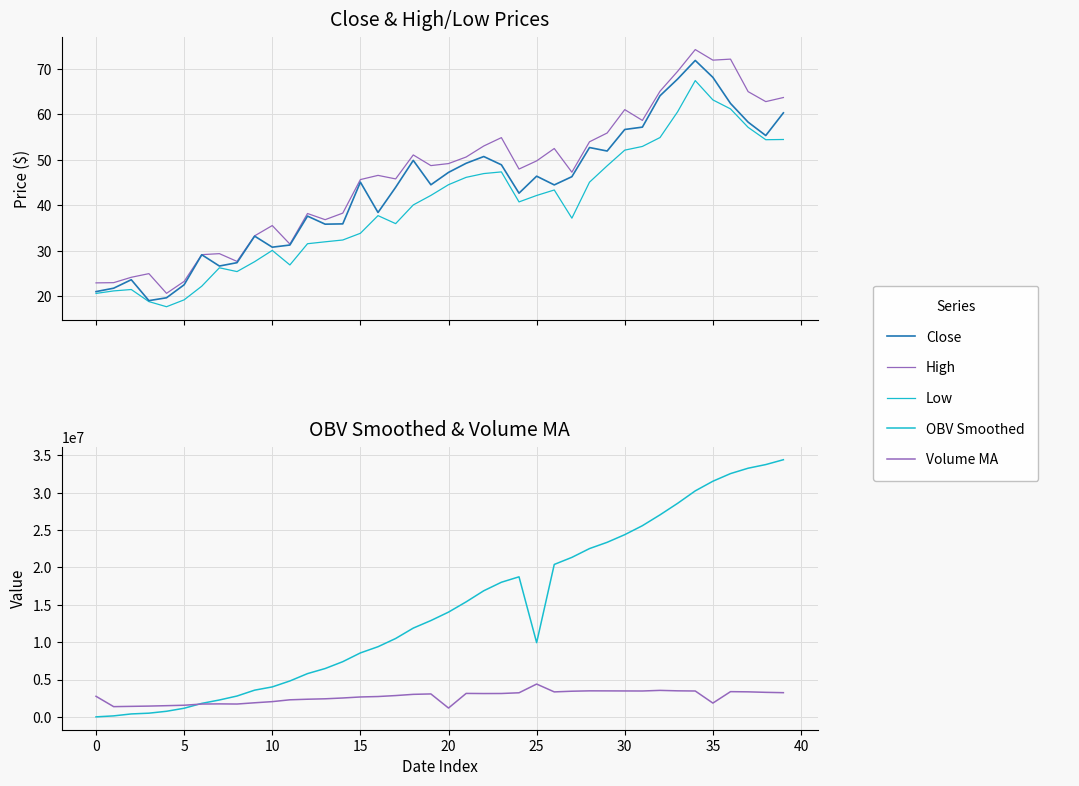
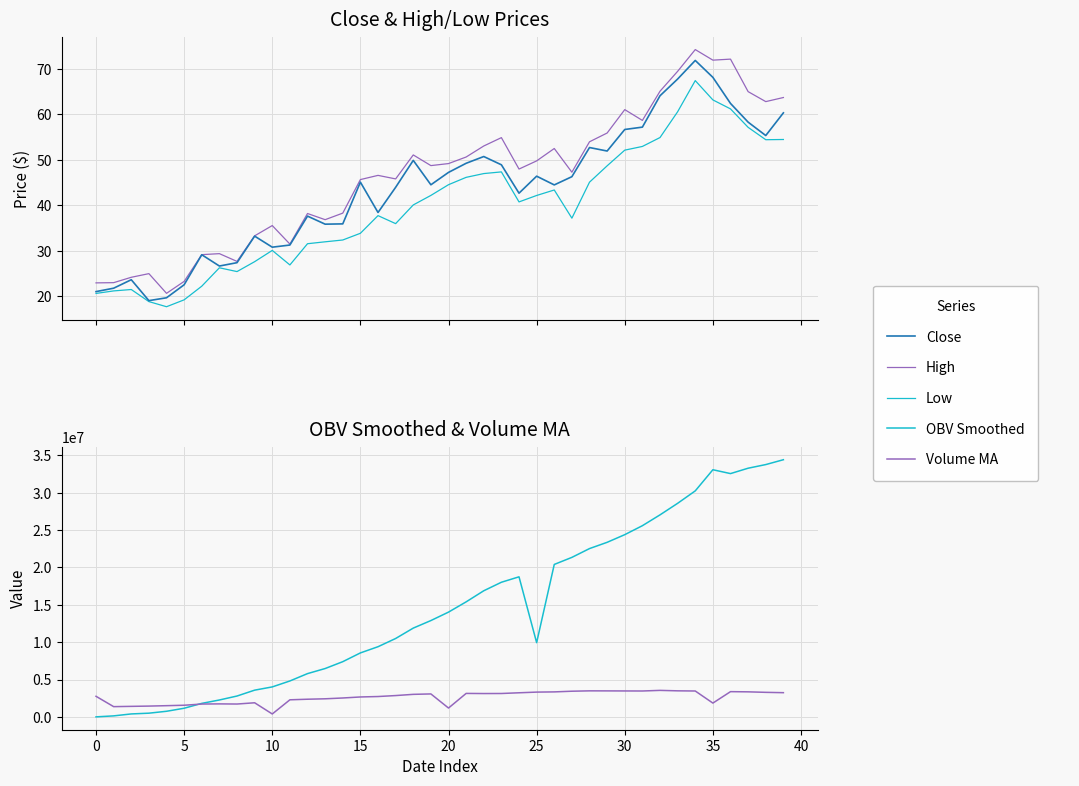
OBV Smoothed & Volume MA, Volume MA, 10: 2000000 -> 0
OBV Smoothed & Volume MA, Volume MA, 25: 4000000 -> 3000000
OBV Smoothed & Volume MA, OBV Smoothed, 35: 32000000 -> 33000000
